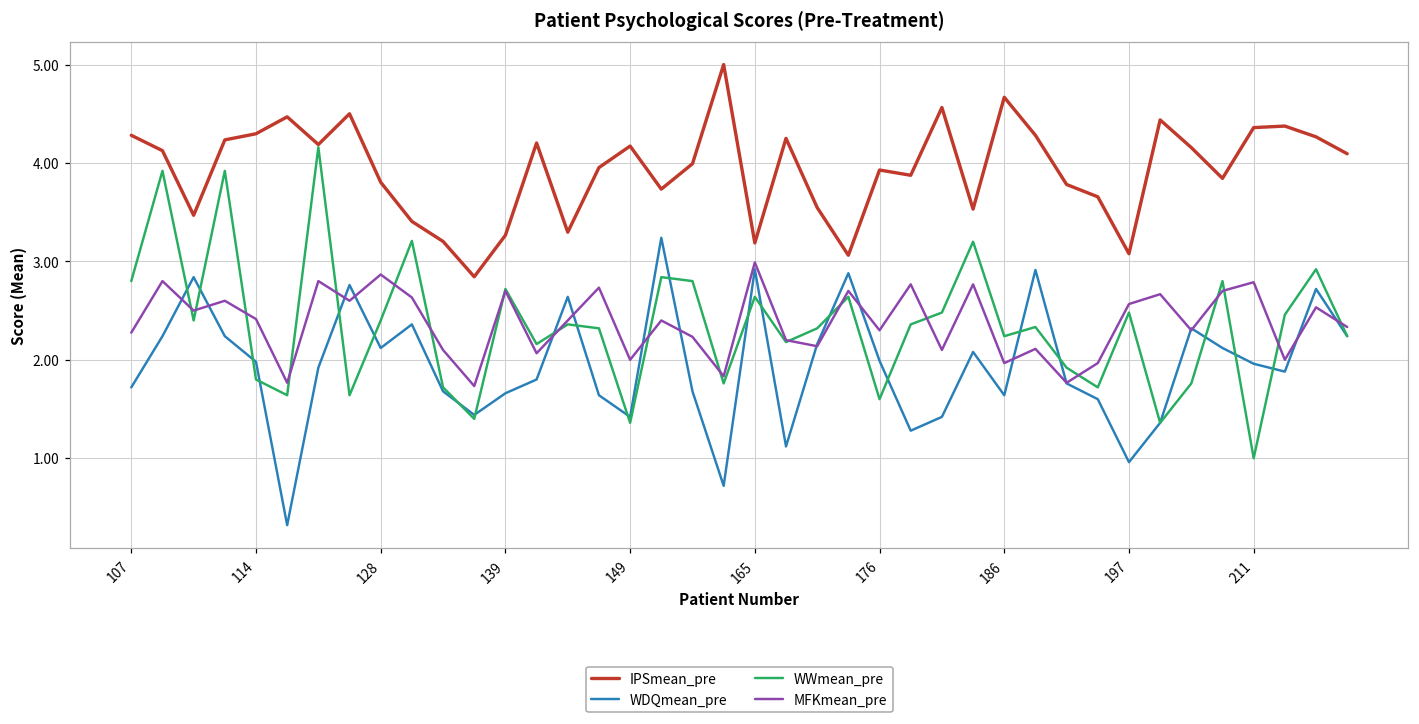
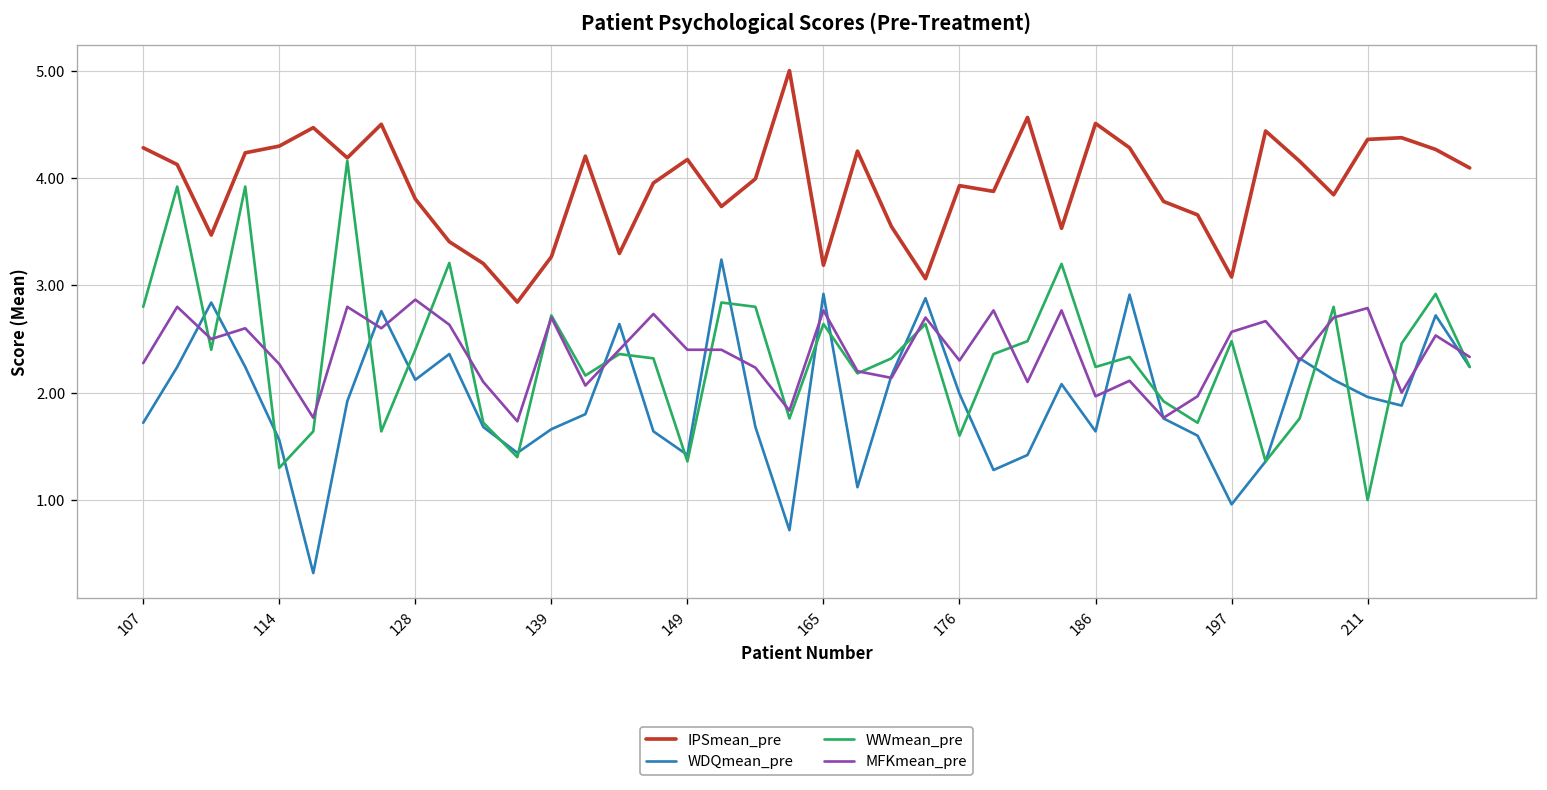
WDQmean_pre, 114: 2.0 -> 1.6
WWmean_pre, 114: 1.8 -> 1.3
MFKmean_pre, 114: 2.4 -> 2.3
MFKmean_pre, 149: 2.0 -> 2.4
MFKmean_pre, 165: 3.0 -> 2.8
IPSmean_pre, 186: 4.7 -> 4.5
